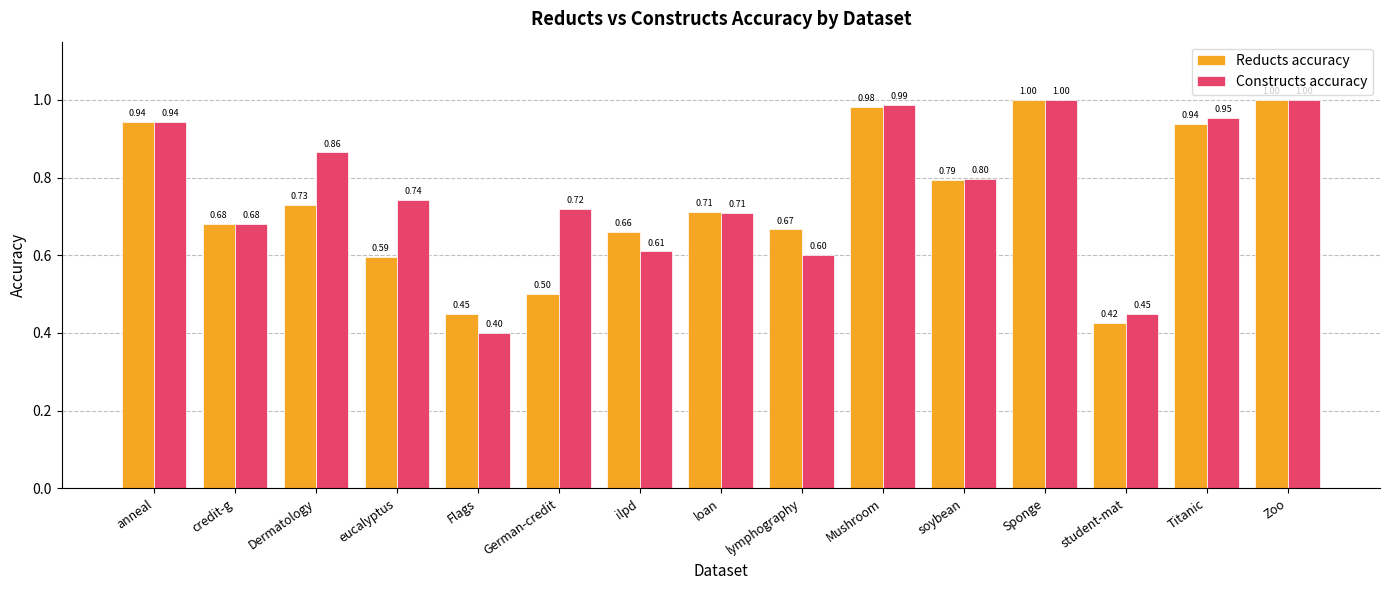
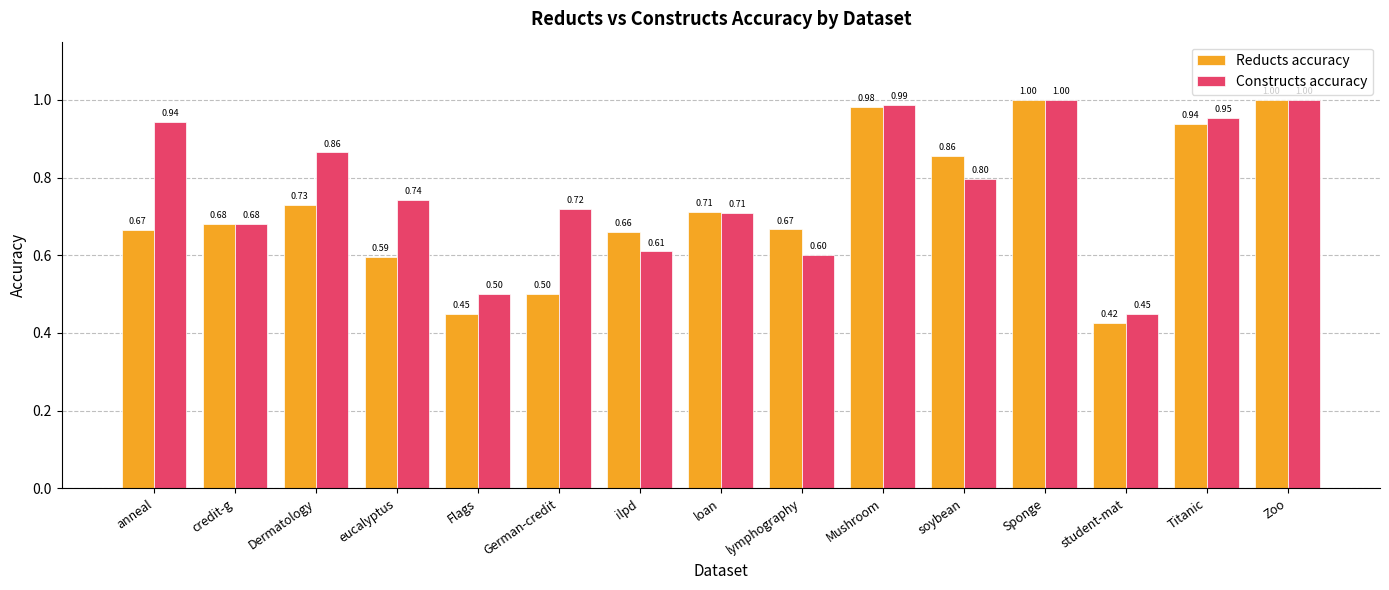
Reducts accuracy, anneal: 0.94 -> 0.67
Constructs accuracy, Flags: 0.40 -> 0.50
Reducts accuracy, soybean: 0.79 -> 0.86
